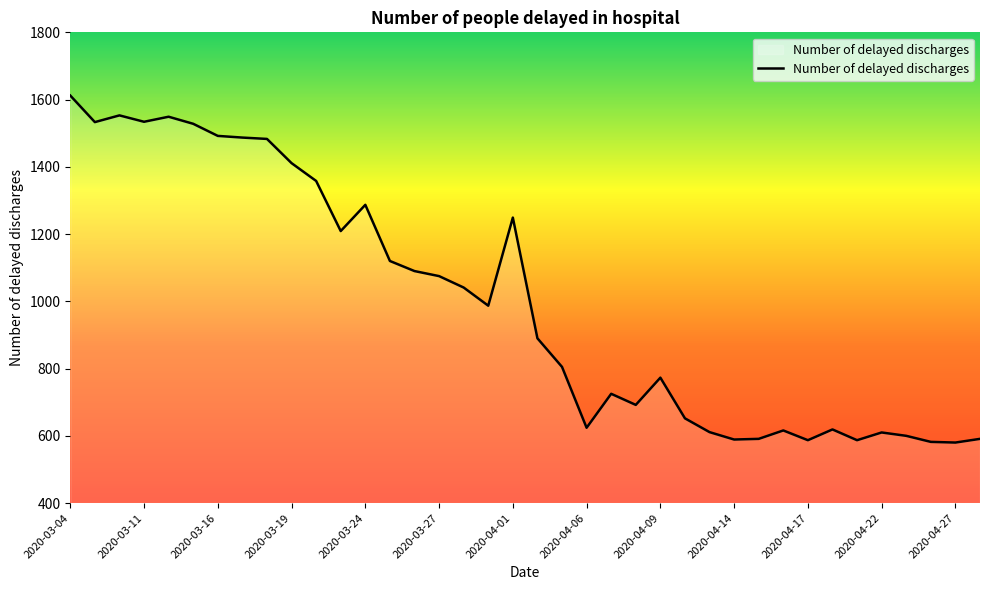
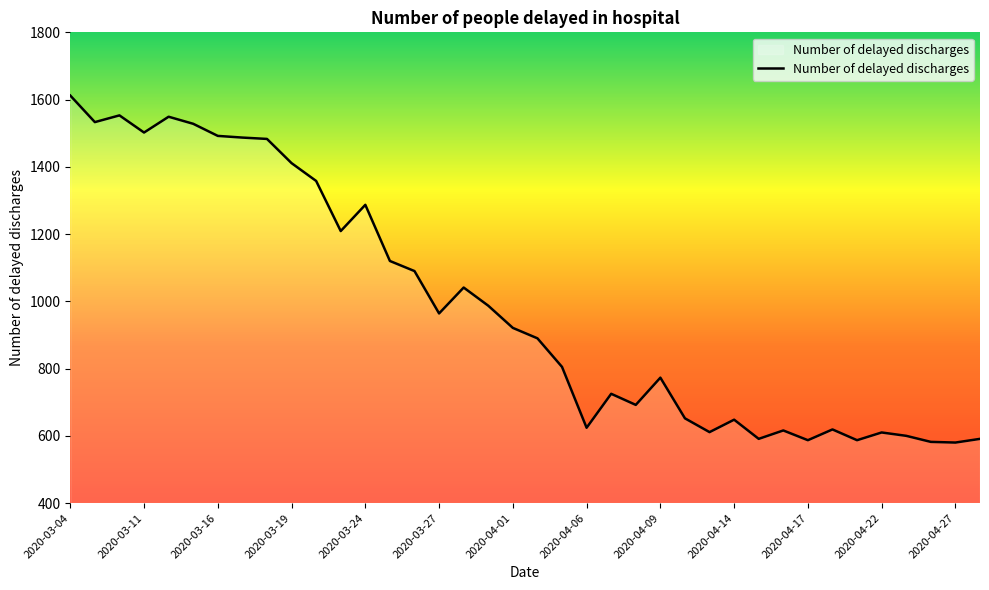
2020-03-11: 1530 -> 1500
2020-03-27: 1080 -> 960
2020-04-01: 1250 -> 920
2020-04-14: 590 -> 650
